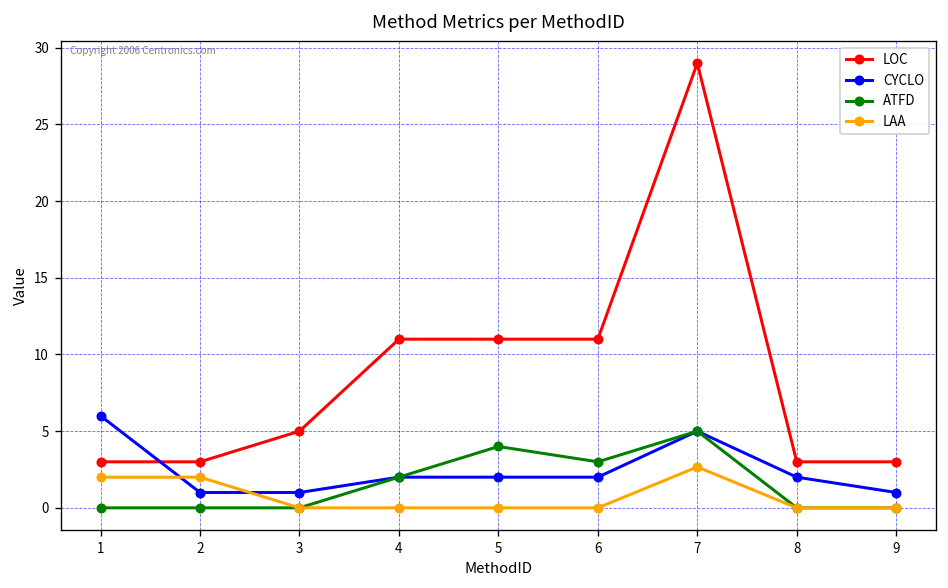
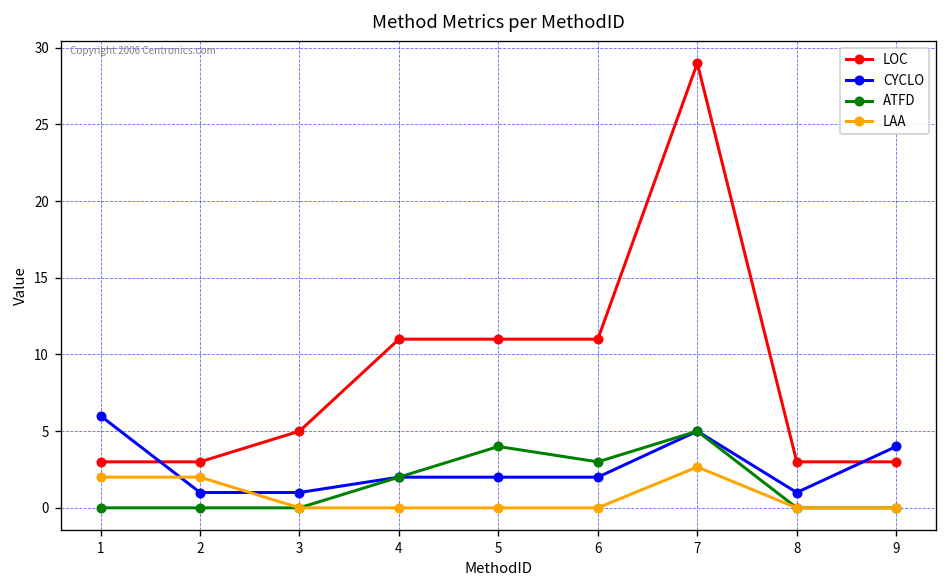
CYCLO, 8: 2 -> 1
CYCLO, 9: 1 -> 4
